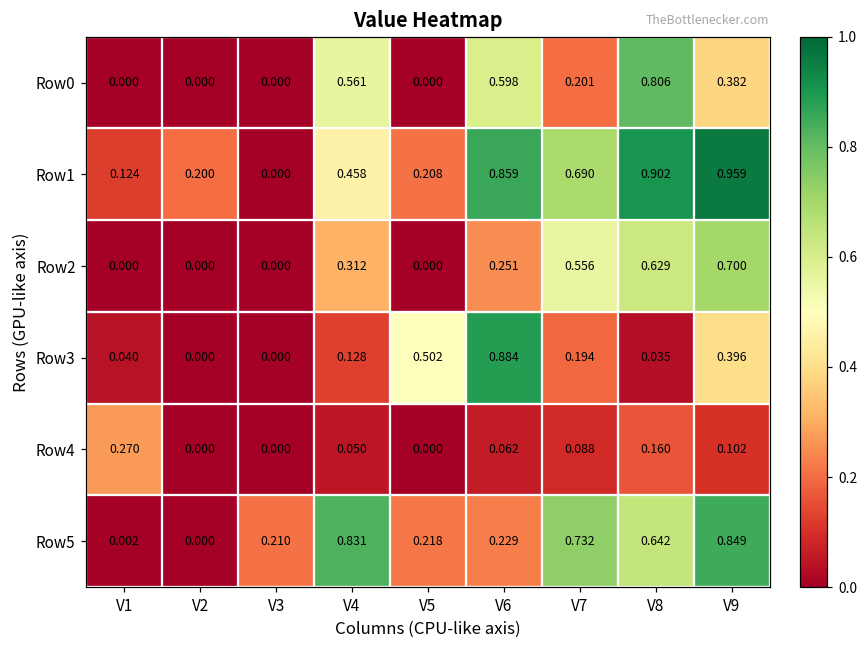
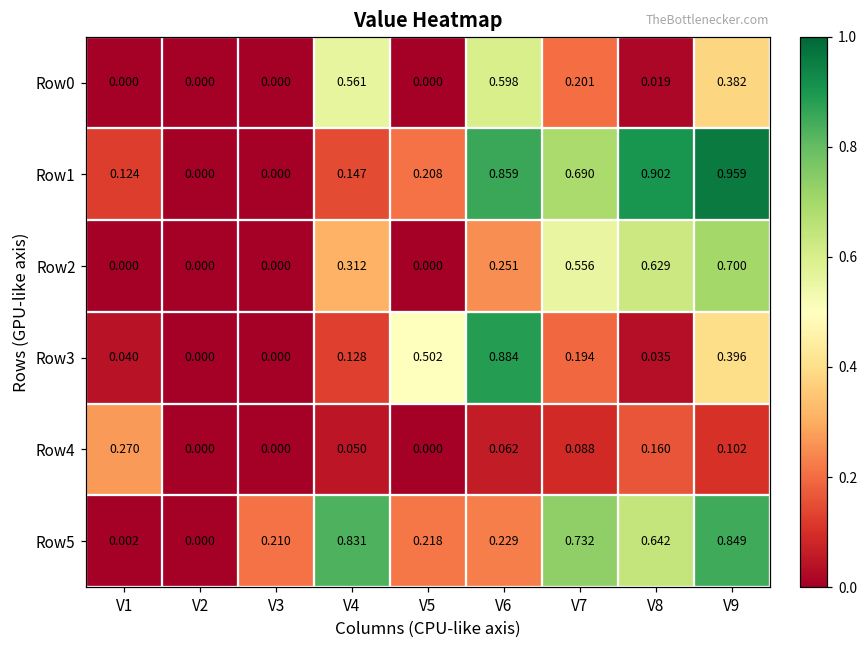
Row0, V8: 0.806 -> 0.019
Row1, V2: 0.200 -> 0.000
Row1, V4: 0.458 -> 0.147
